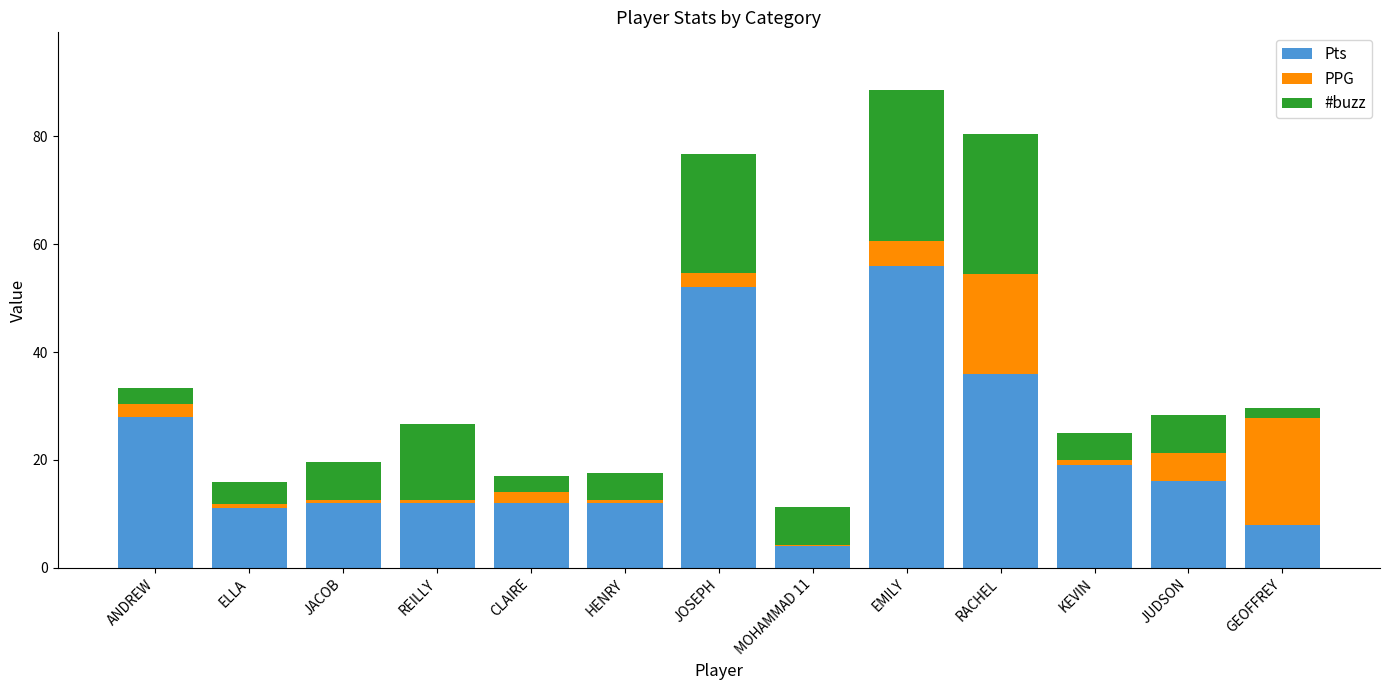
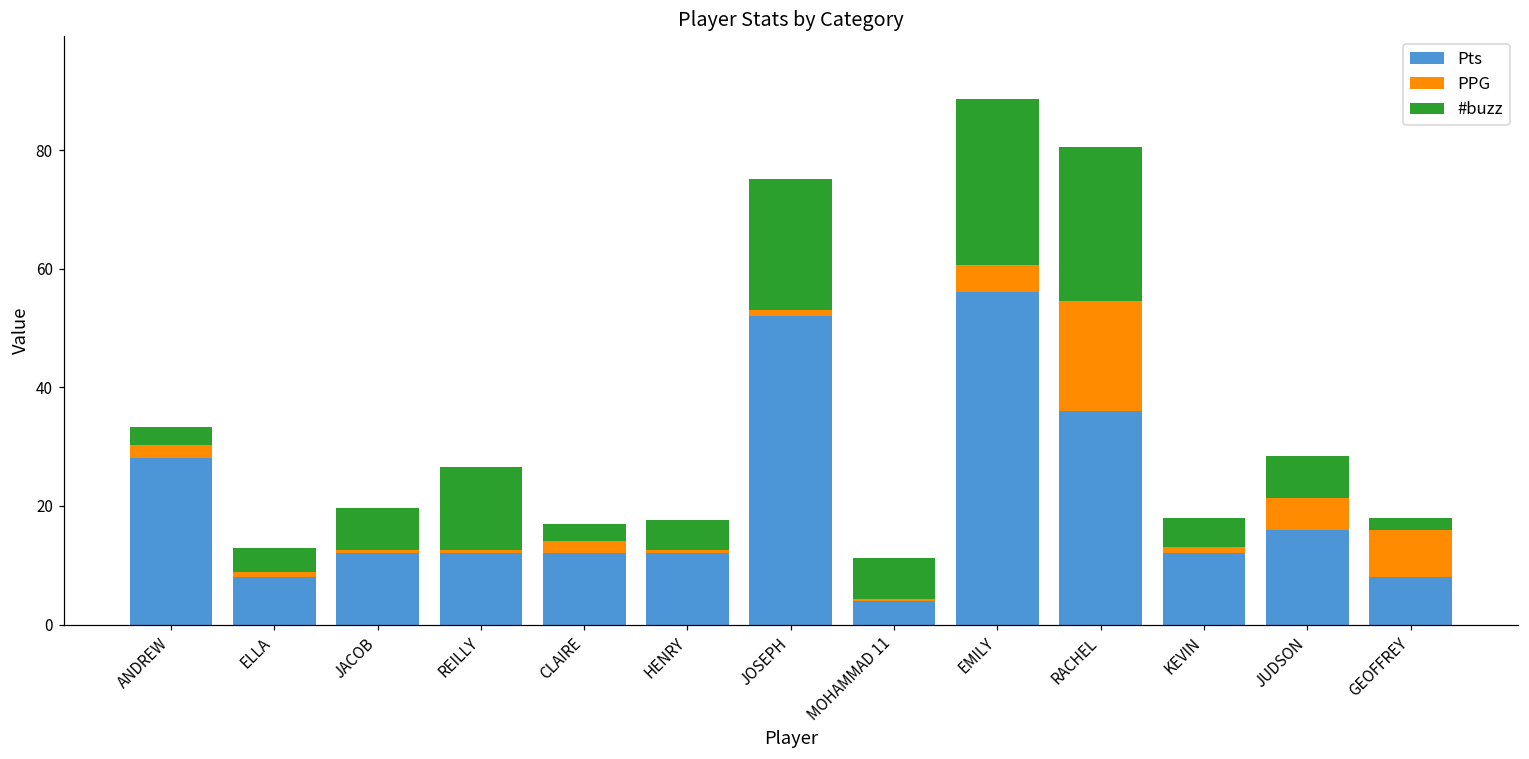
Pts, ELLA: 11 -> 8
PPG, JOSEPH: 3 -> 1
Pts, KEVIN: 19 -> 12
PPG, GEOFFREY: 20 -> 8
